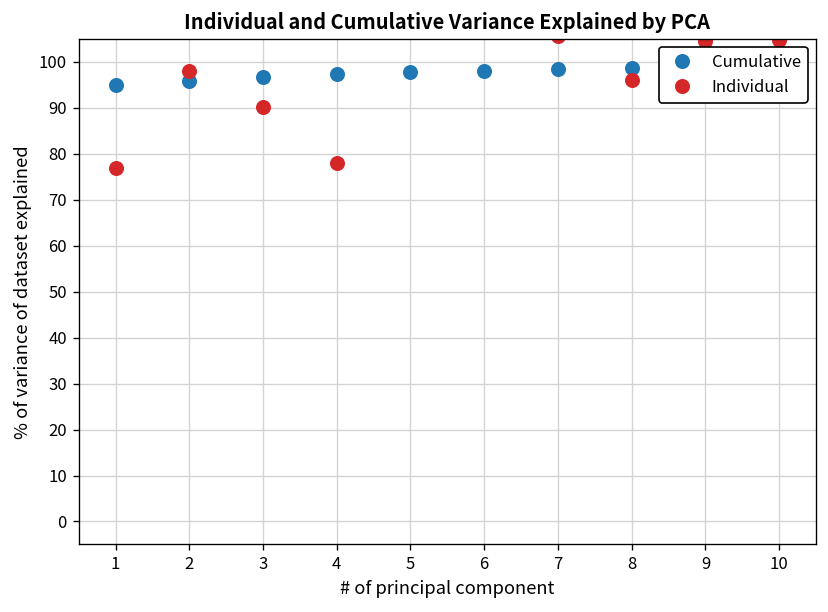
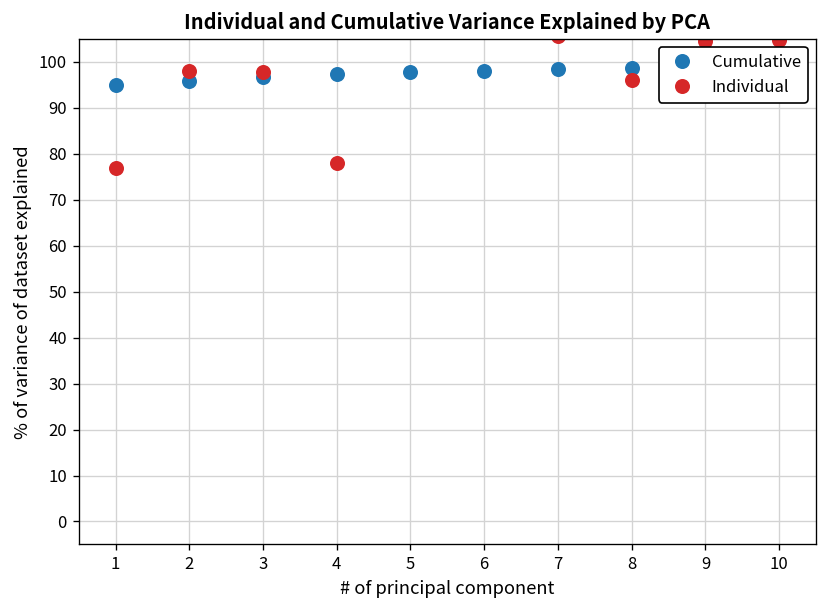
Individual, 3: 90 -> 98
